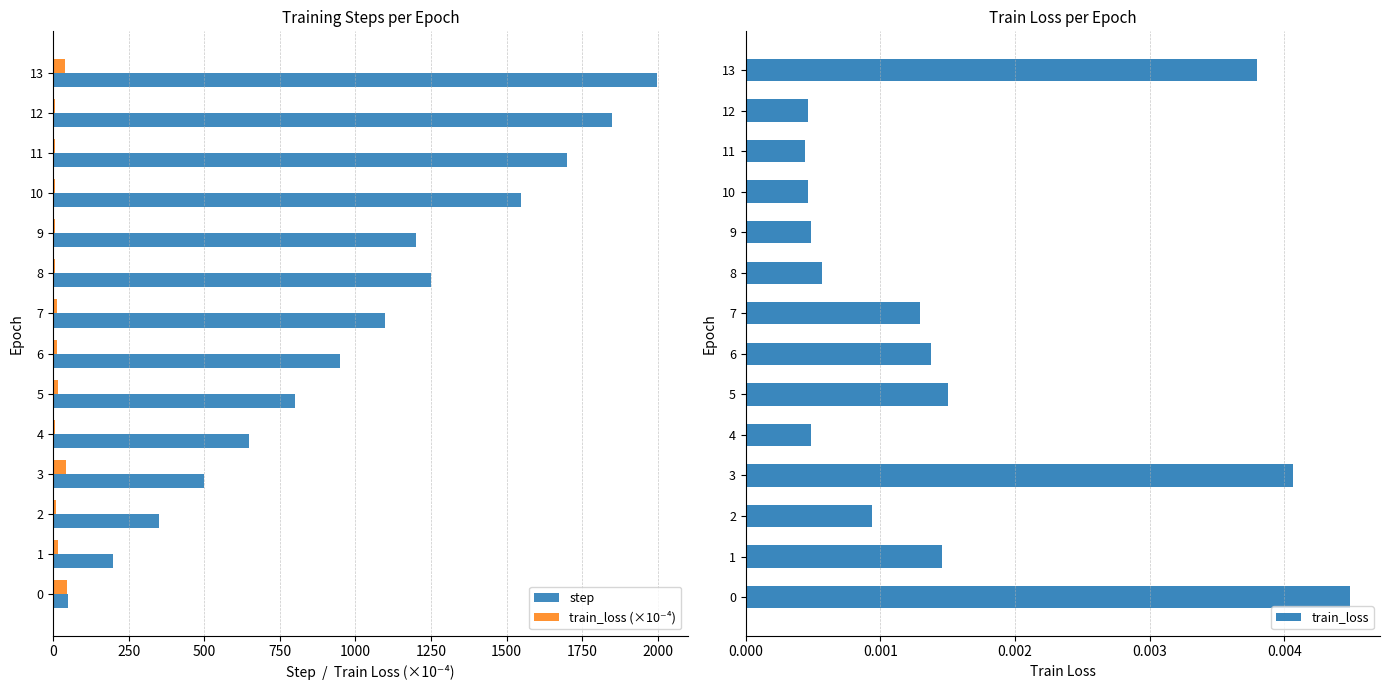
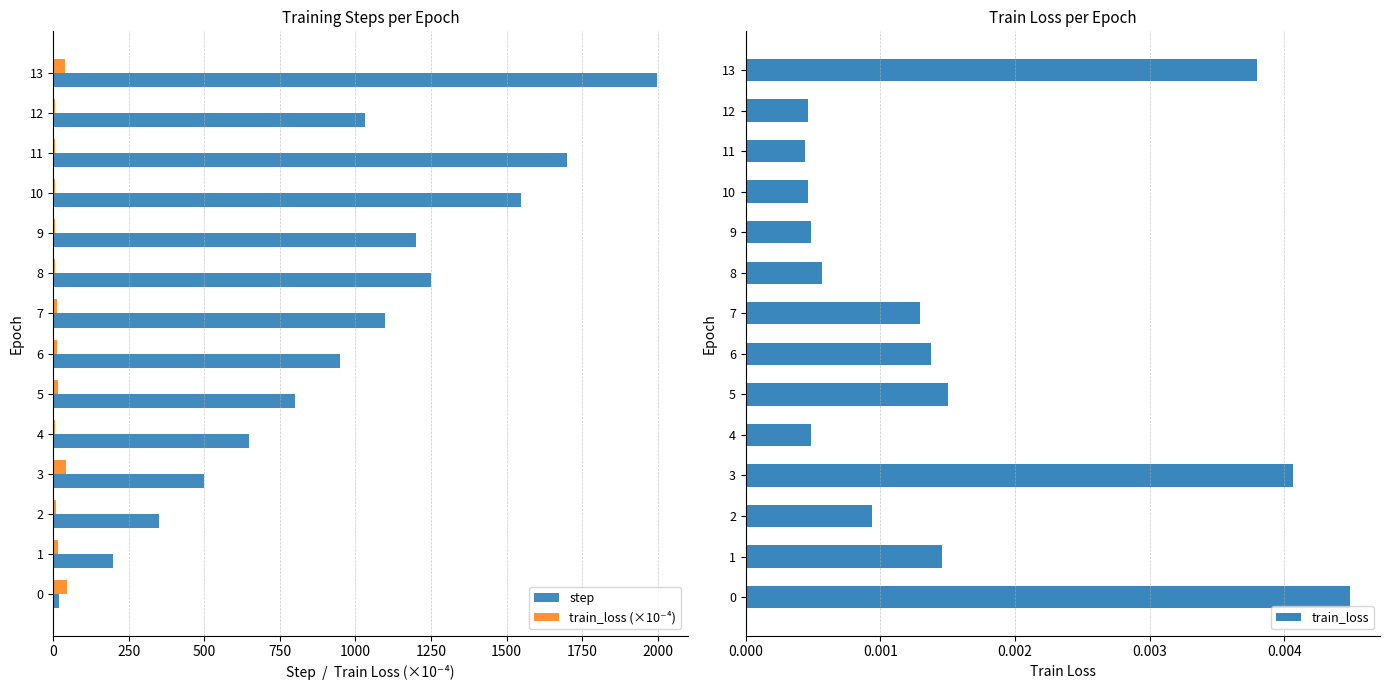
Training Steps per Epoch, step, 12: 1850 -> 1030
Training Steps per Epoch, step, 0: 50 -> 20
